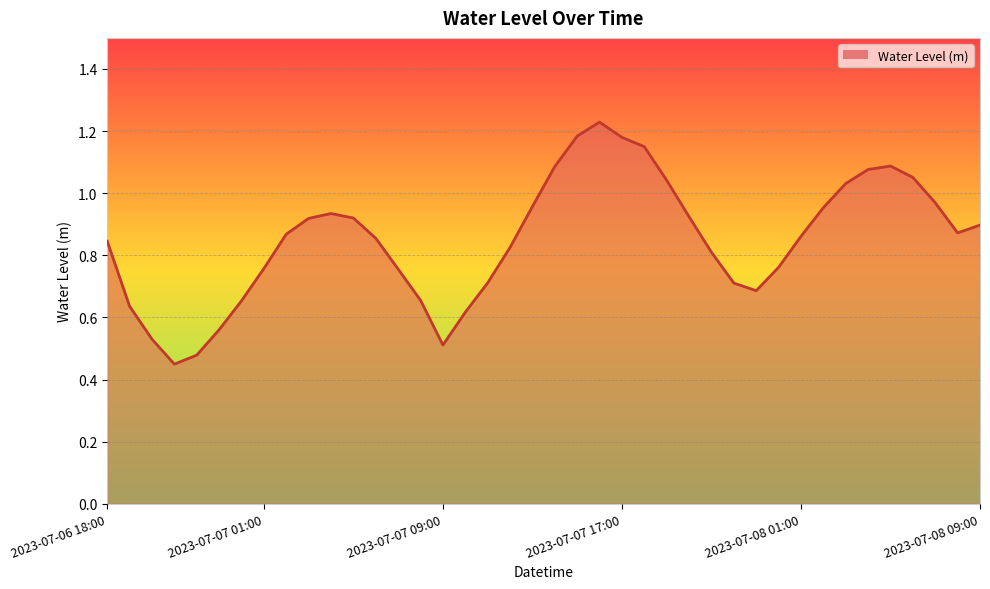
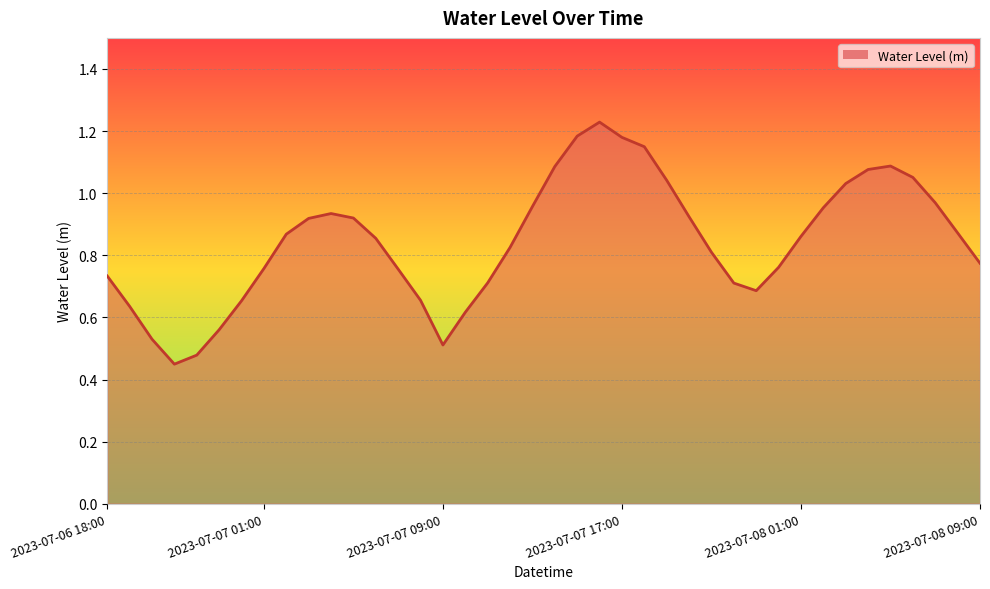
2023-07-06 18:00: 0.85 -> 0.73
2023-07-08 09:00: 0.90 -> 0.77
